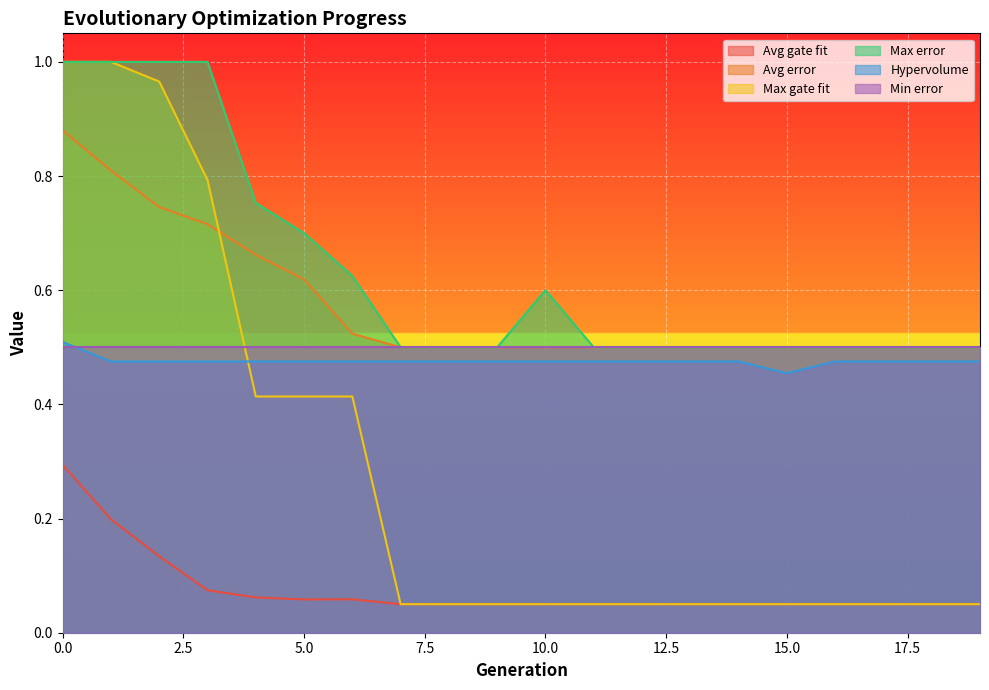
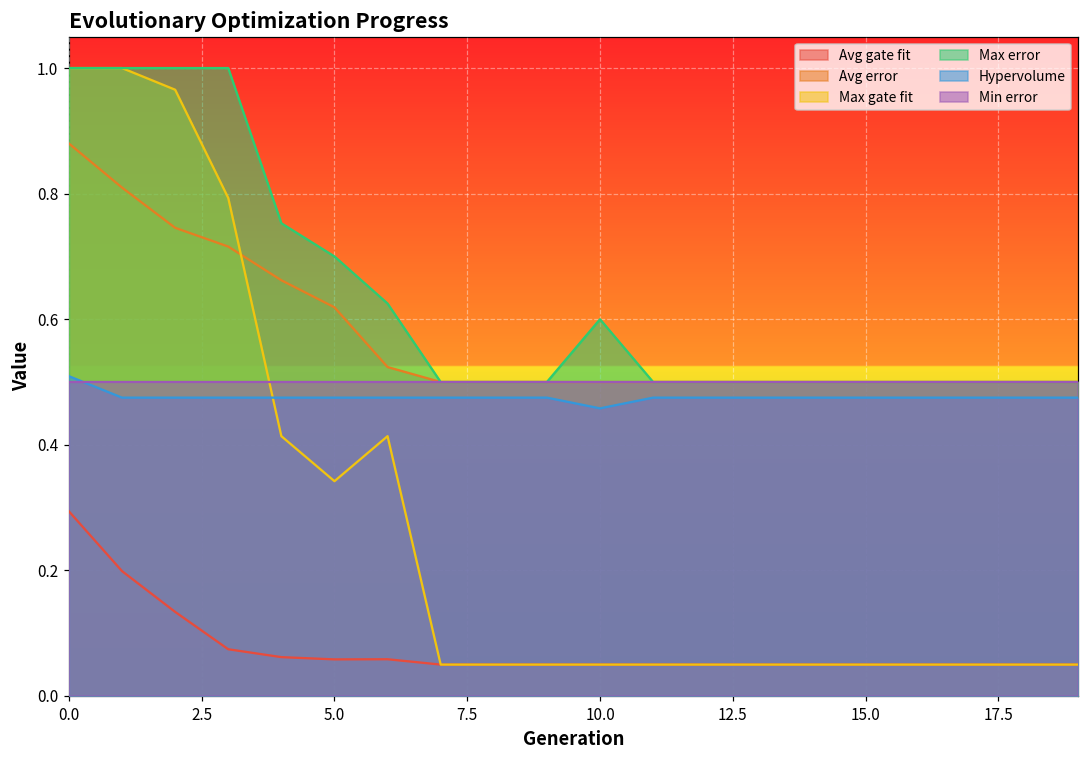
Max gate fit, 5.0: 0.41 -> 0.34
Hypervolume, 10.0: 0.48 -> 0.46
Hypervolume, 15.0: 0.45 -> 0.48
